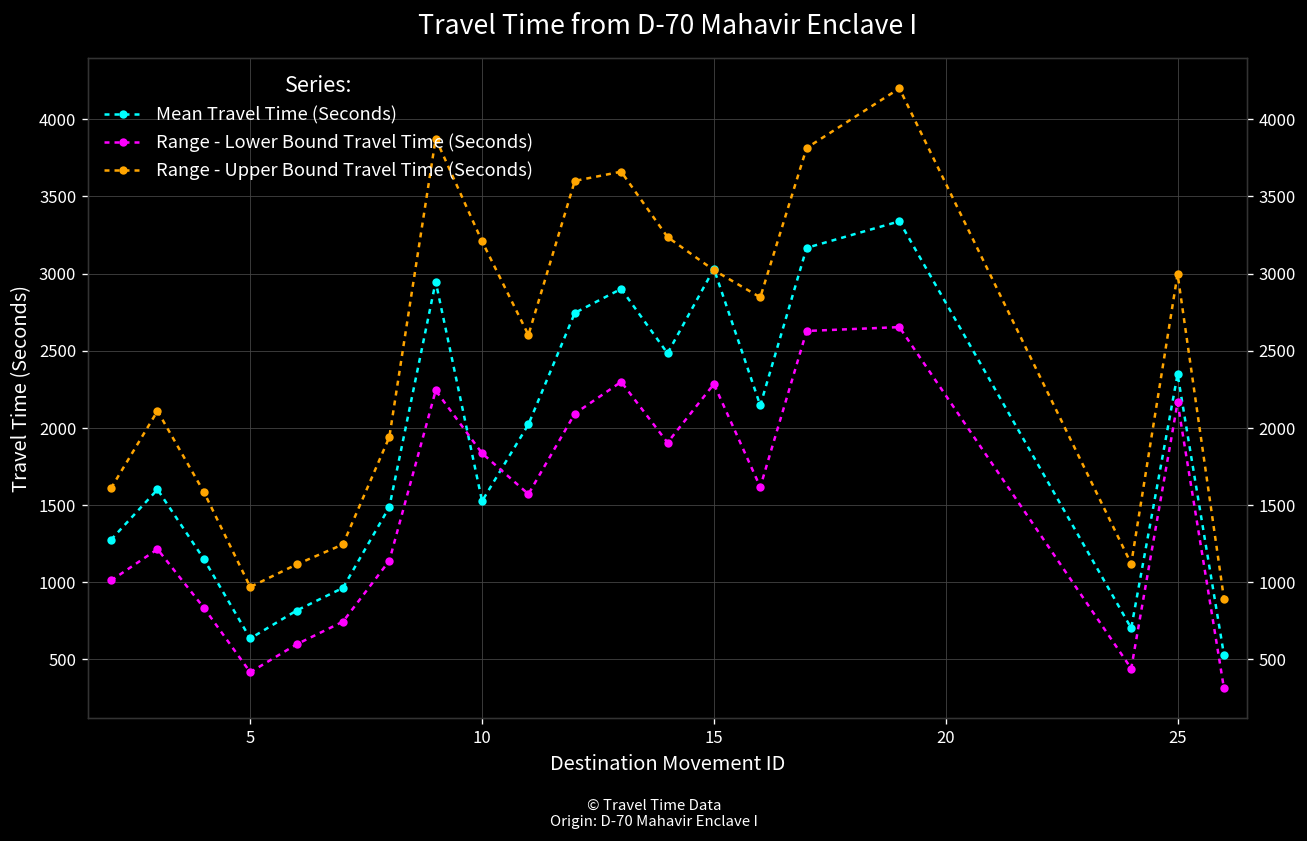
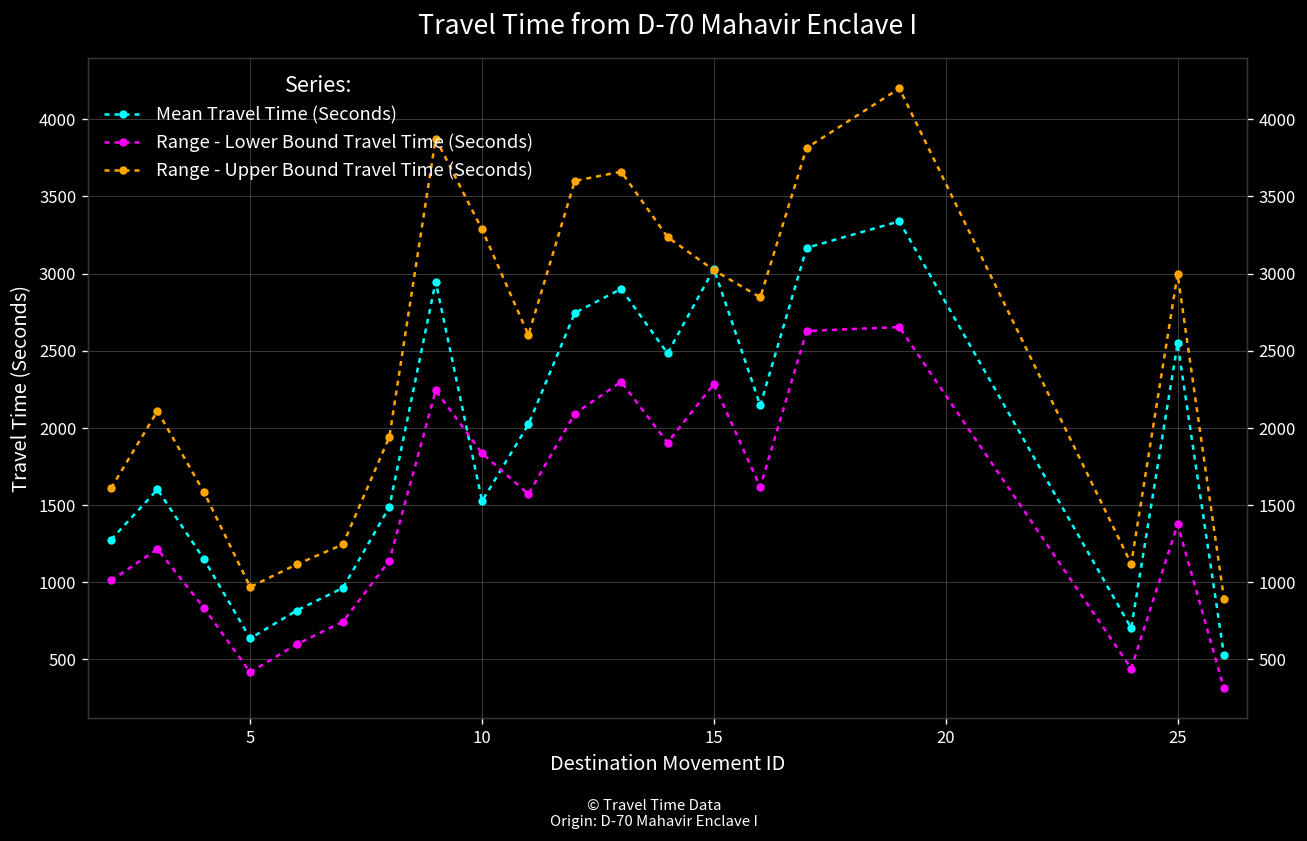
Range - Upper Bound Travel Time (Seconds), 10: 3210 -> 3290
Mean Travel Time (Seconds), 25: 2350 -> 2550
Range - Lower Bound Travel Time (Seconds), 25: 2170 -> 1370
